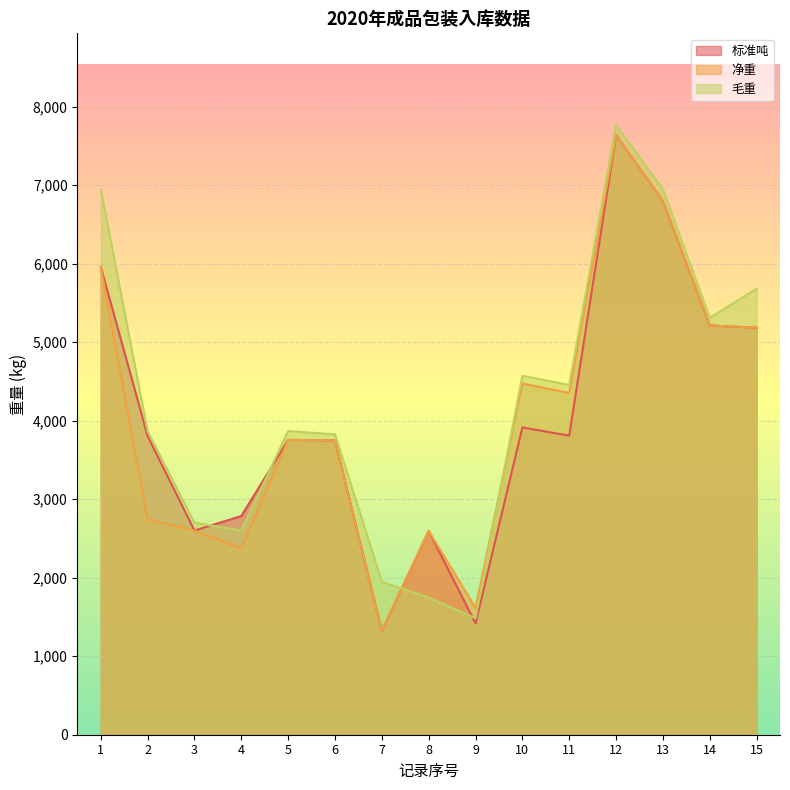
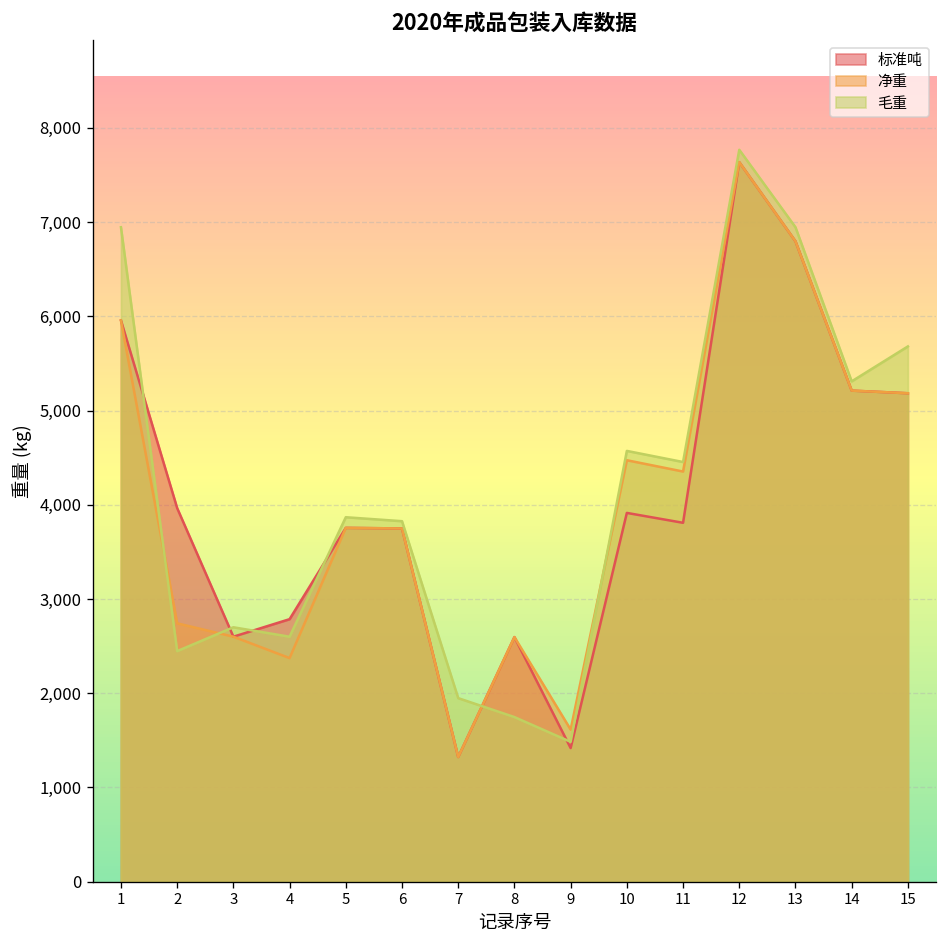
标准吨, 2: 3,800 -> 4,000
毛重, 2: 3,900 -> 2,400
